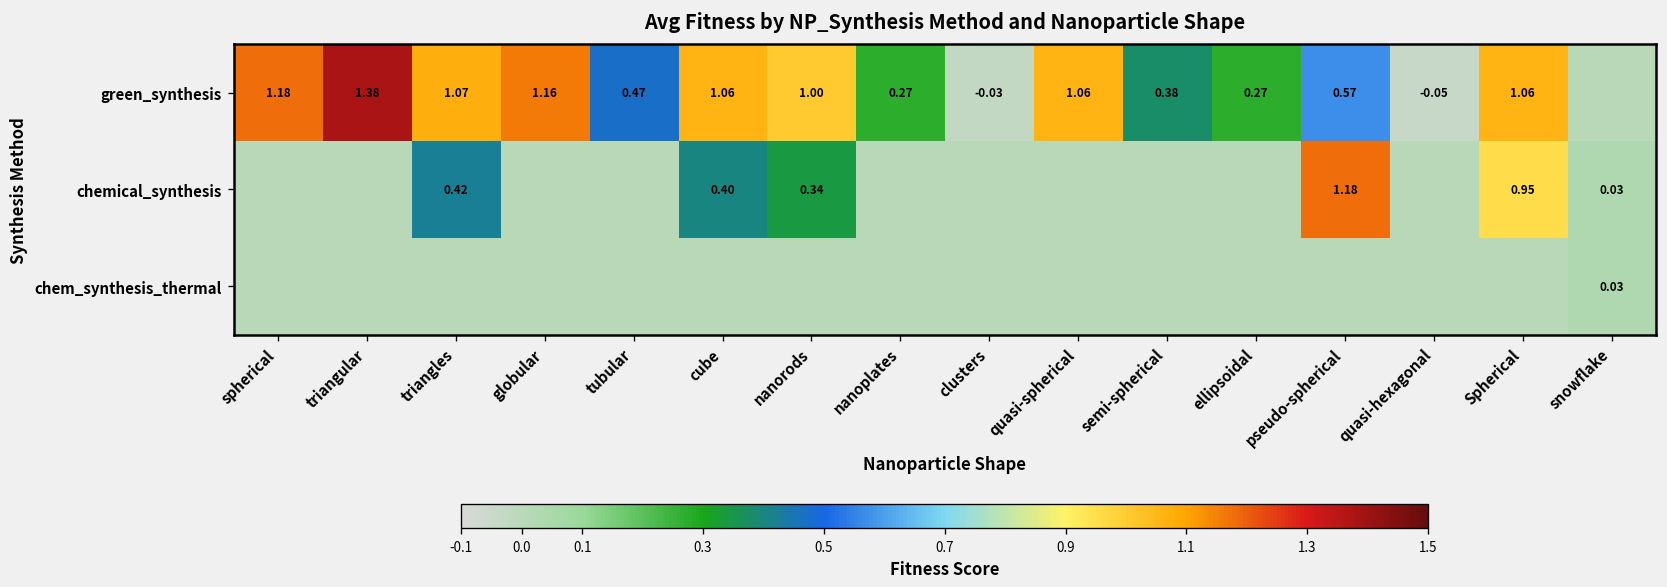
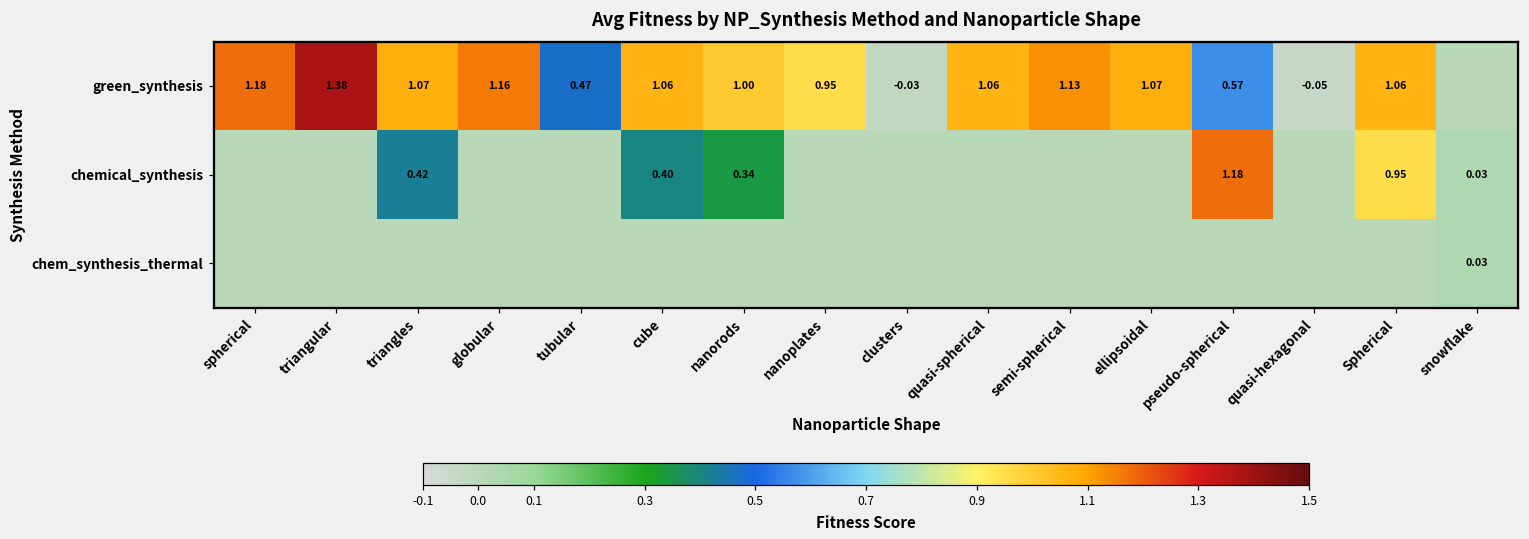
green_synthesis, nanoplates: 0.27 -> 0.95
green_synthesis, semi-spherical: 0.38 -> 1.13
green_synthesis, ellipsoidal: 0.27 -> 1.07
